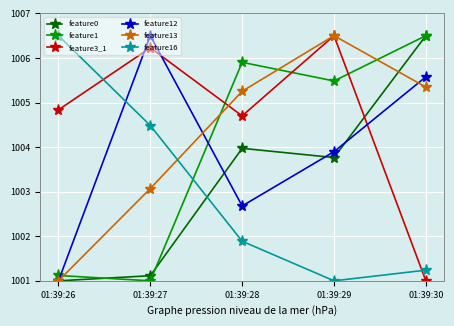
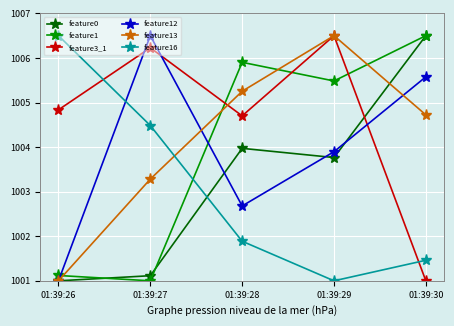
feature13, 01:39:27: 1003.1 -> 1003.3
feature13, 01:39:30: 1005.3 -> 1004.7
feature16, 01:39:30: 1001.2 -> 1001.5
